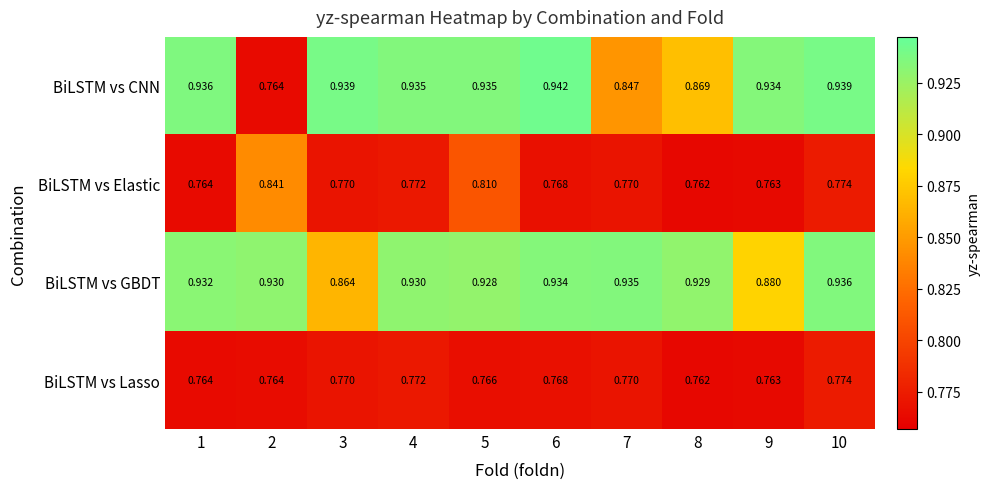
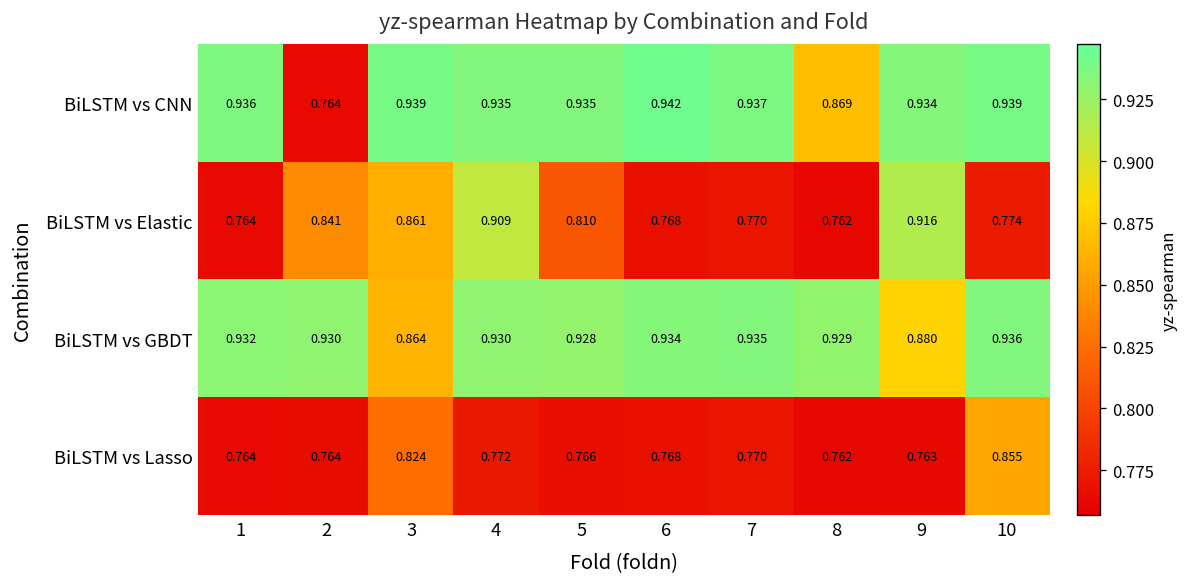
BiLSTM vs CNN, 7: 0.847 -> 0.937
BiLSTM vs Elastic, 3: 0.770 -> 0.861
BiLSTM vs Elastic, 4: 0.772 -> 0.909
BiLSTM vs Elastic, 9: 0.763 -> 0.916
BiLSTM vs Lasso, 3: 0.770 -> 0.824
BiLSTM vs Lasso, 10: 0.774 -> 0.855
